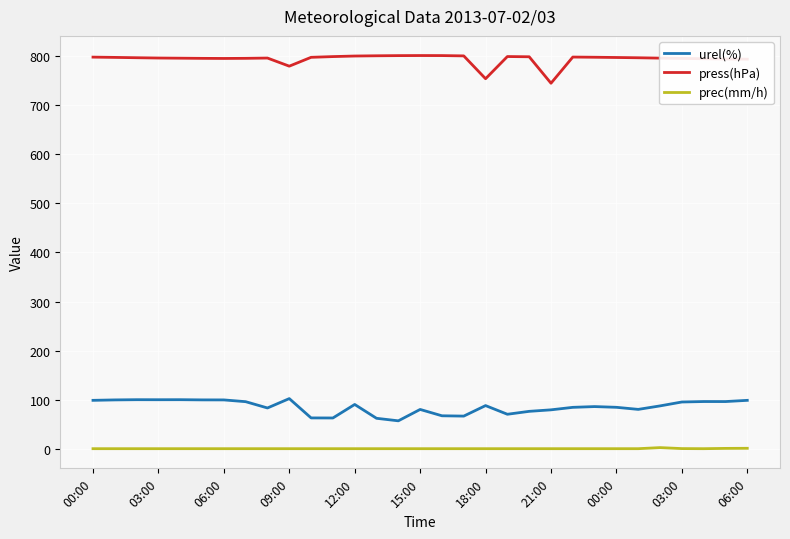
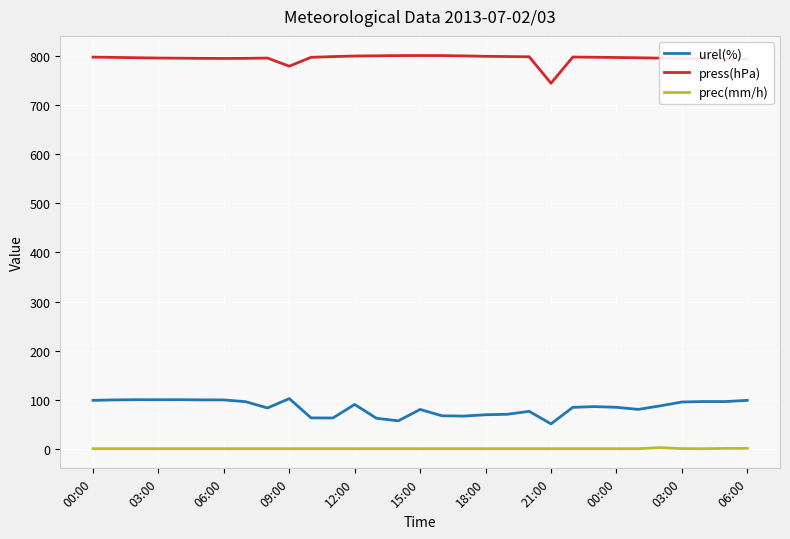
urel(%), 18:00: 90 -> 70
press(hPa), 18:00: 750 -> 800
urel(%), 21:00: 80 -> 50
